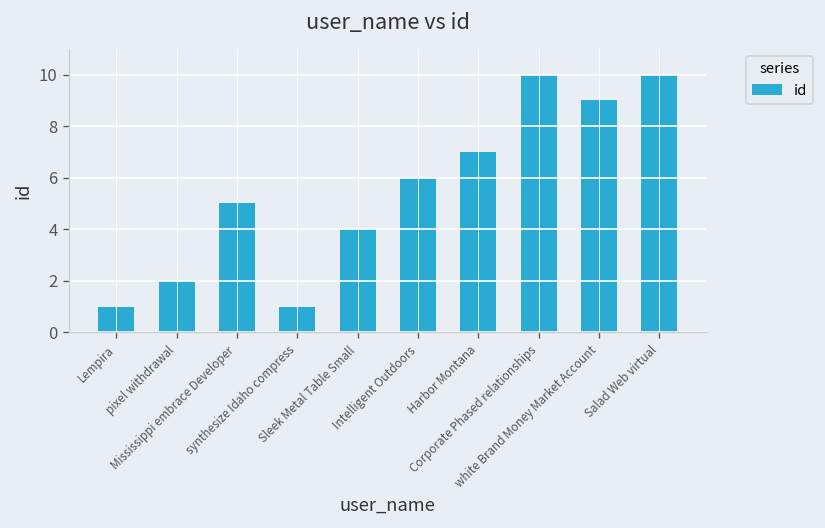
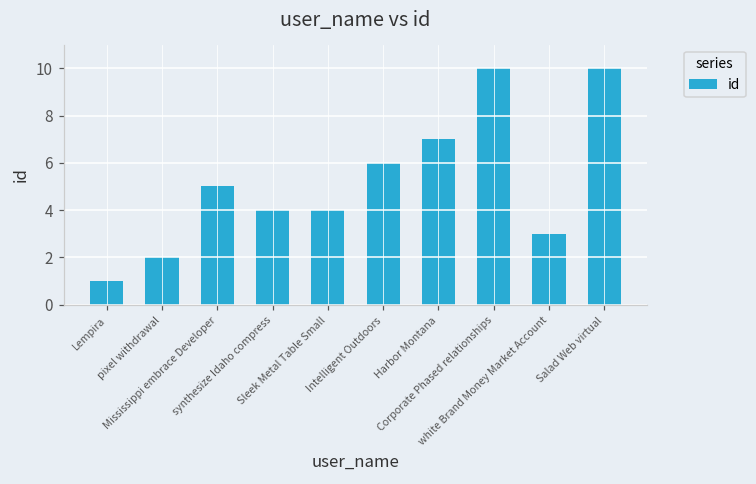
synthesize Idaho compress: 1 -> 4
white Brand Money Market Account: 9 -> 3
